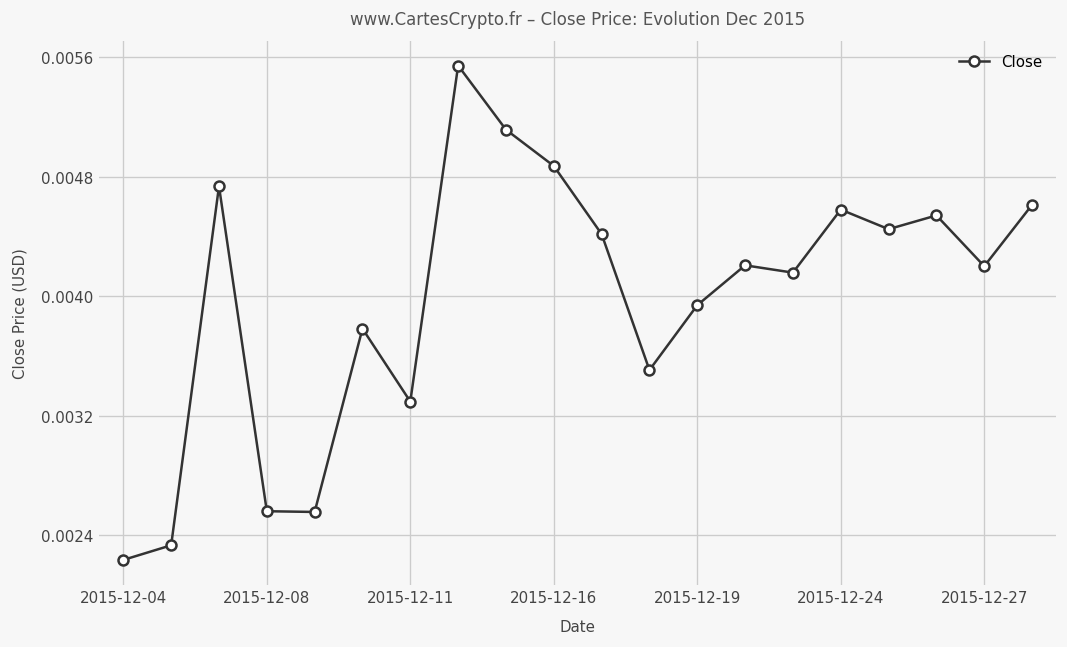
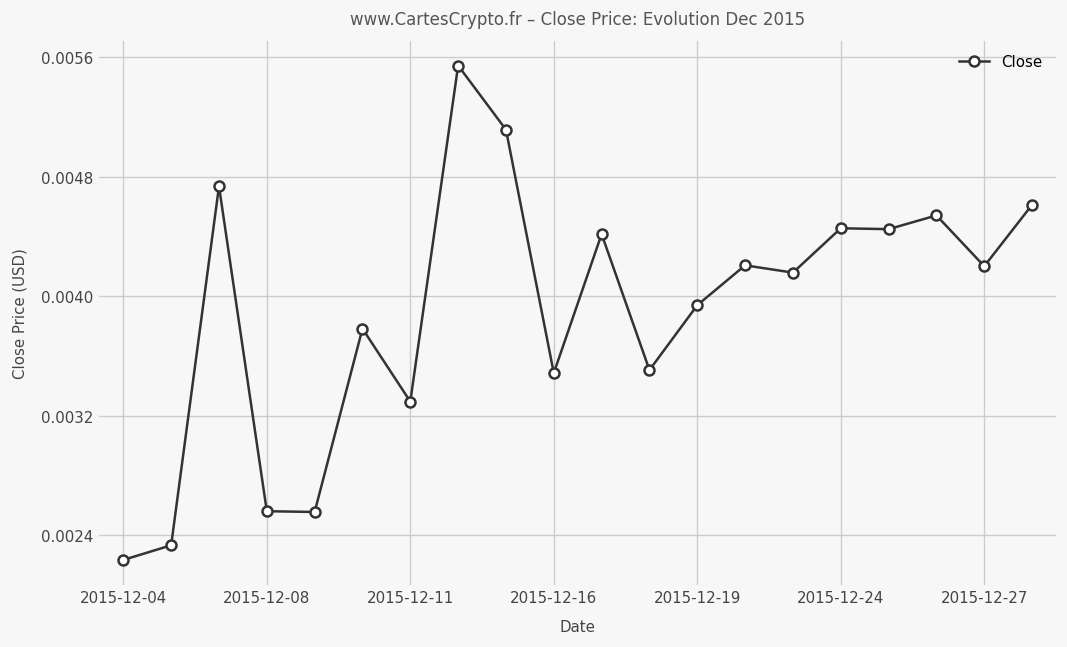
2015-12-16: 0.00487 -> 0.00349
2015-12-24: 0.00458 -> 0.00445
